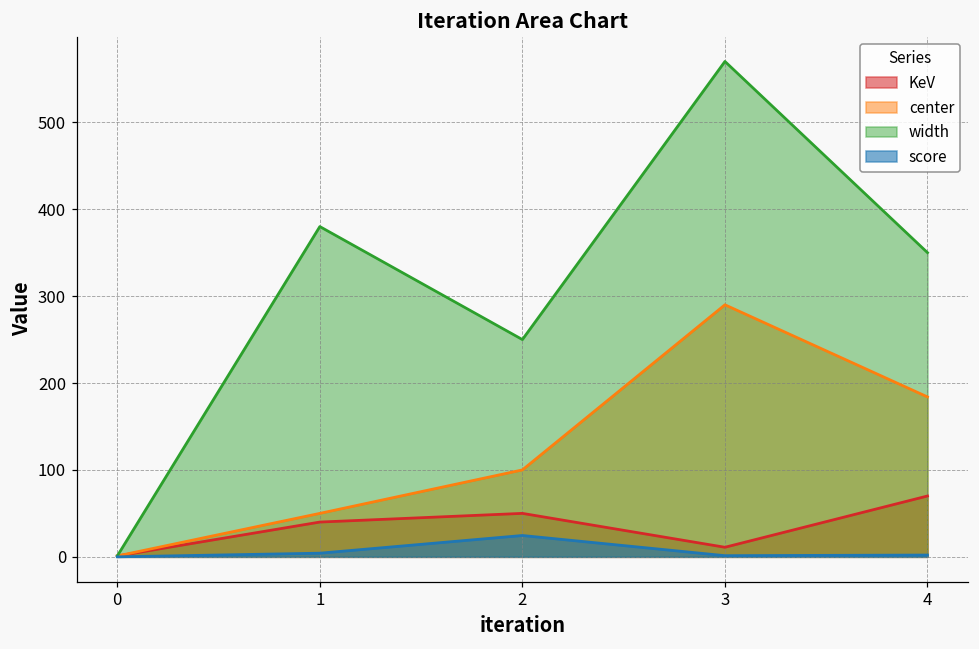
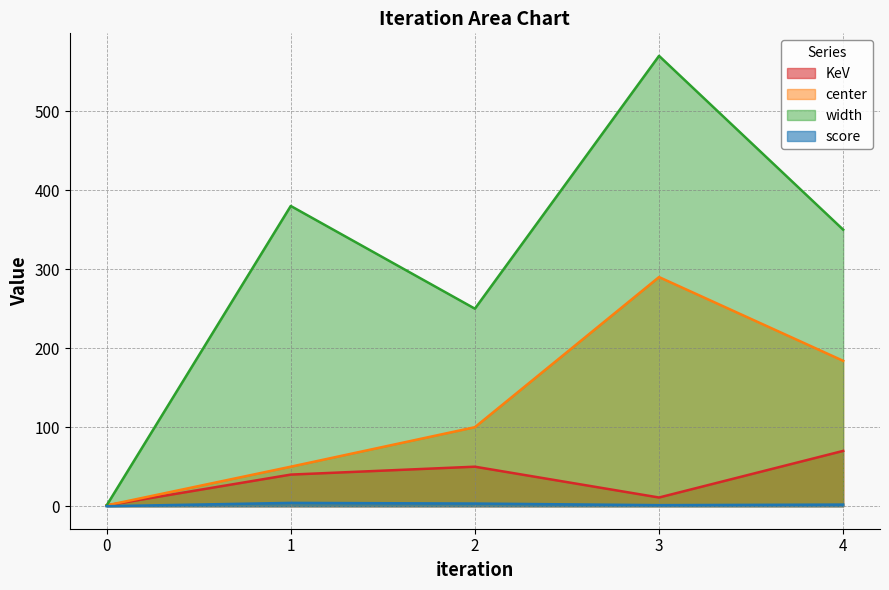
score, 2: 20 -> 0
